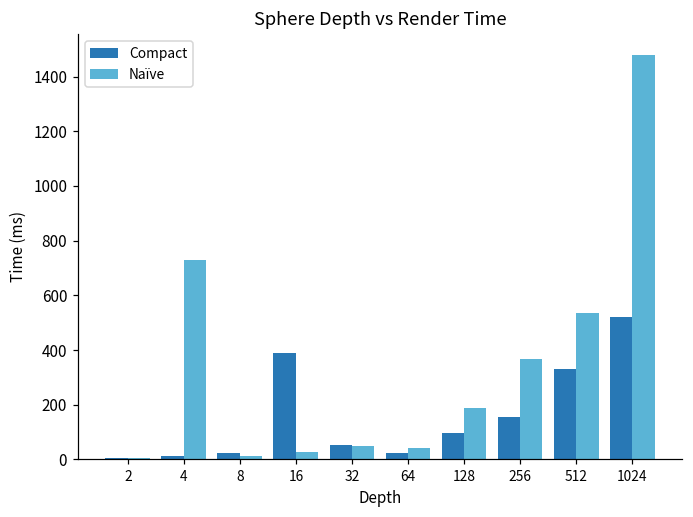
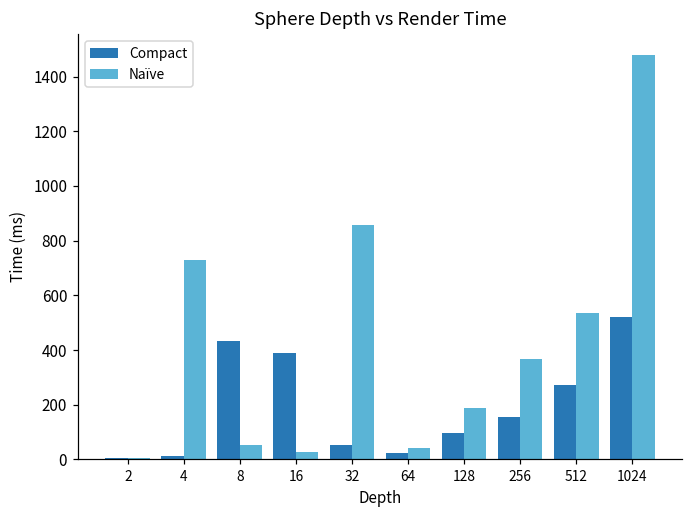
Compact, 8: 20 -> 430
Naïve, 8: 10 -> 50
Naïve, 32: 50 -> 860
Compact, 512: 330 -> 270
